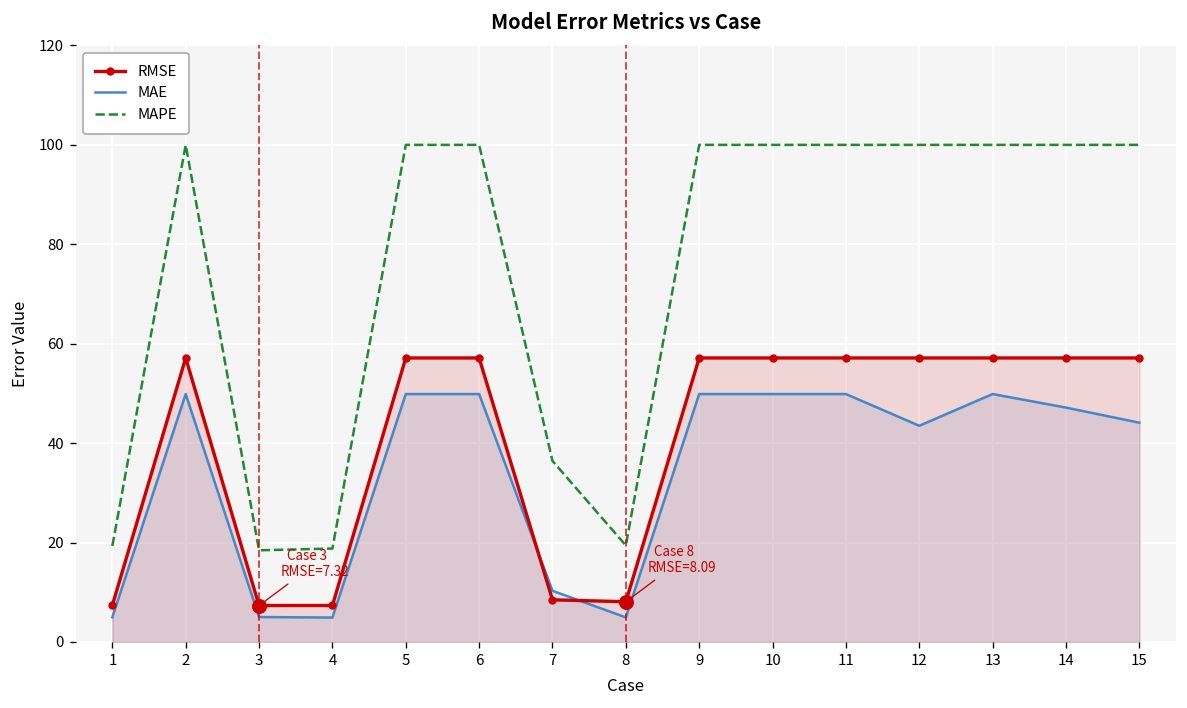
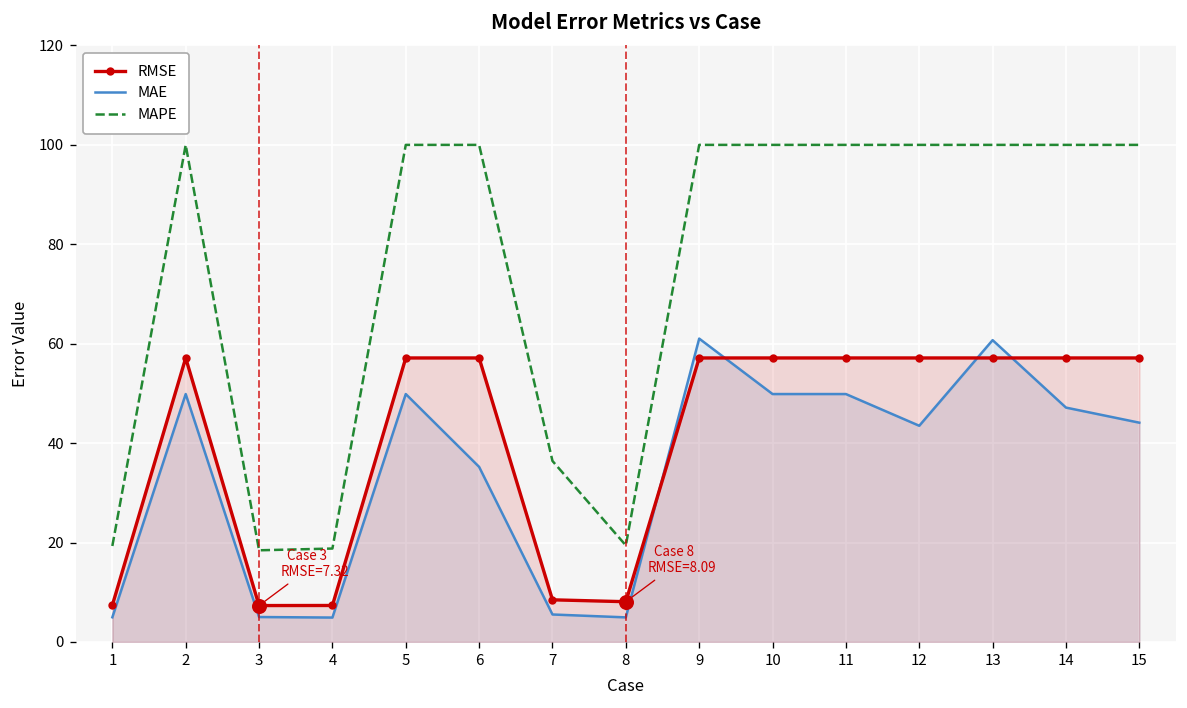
MAE, 6: 50 -> 35
MAE, 7: 10 -> 6
MAE, 9: 50 -> 61
MAE, 13: 50 -> 61
